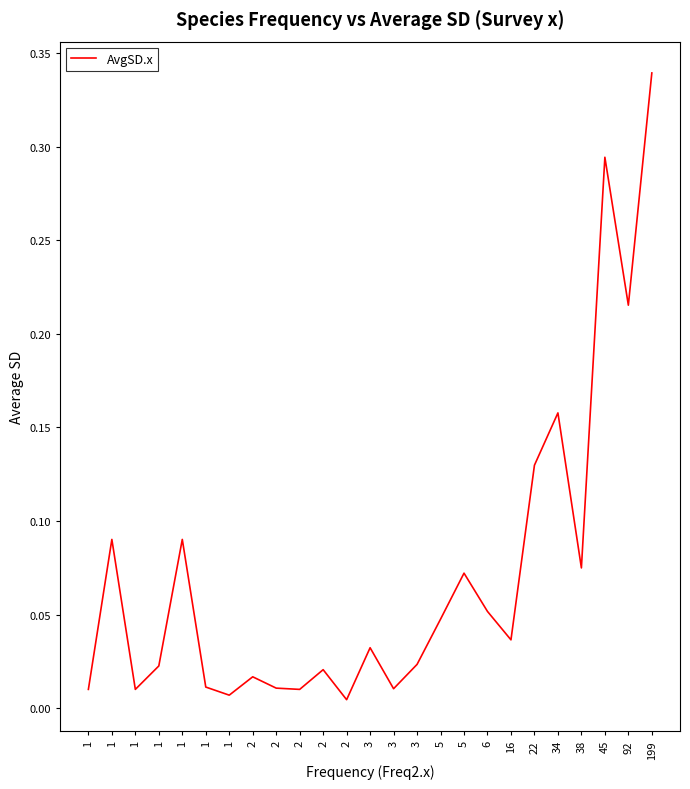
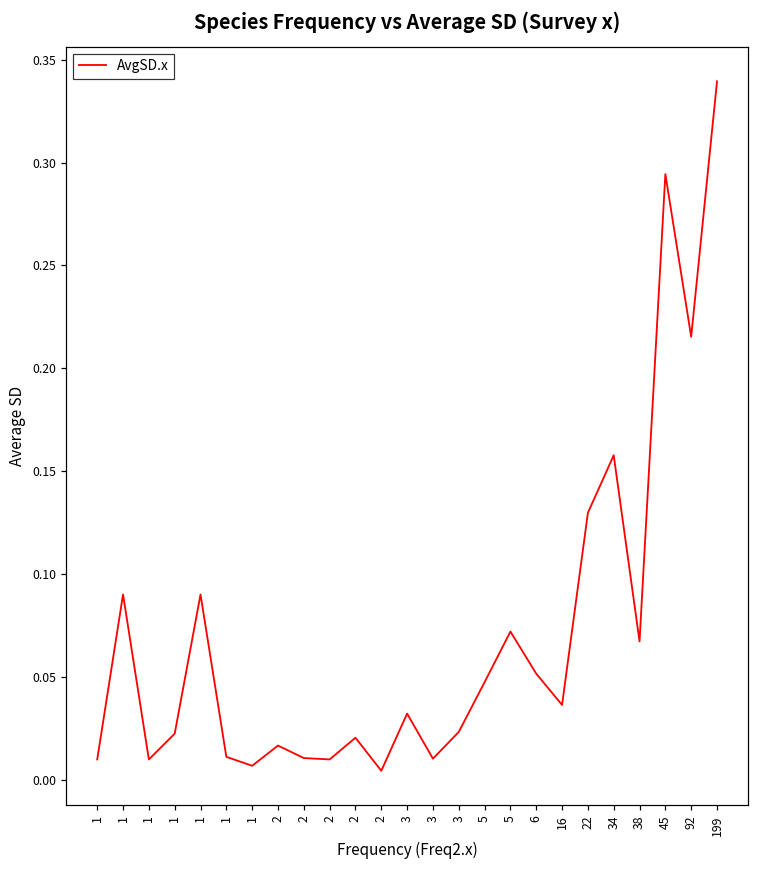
38: 0.075 -> 0.067
